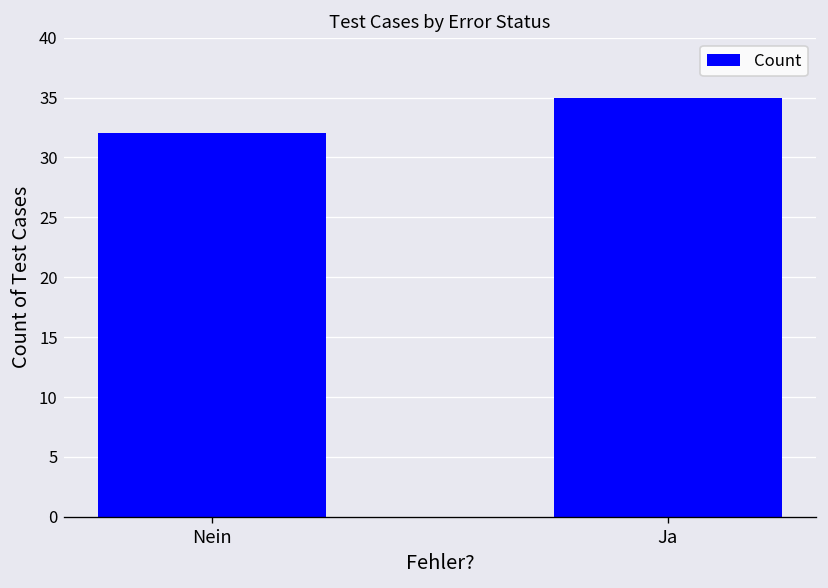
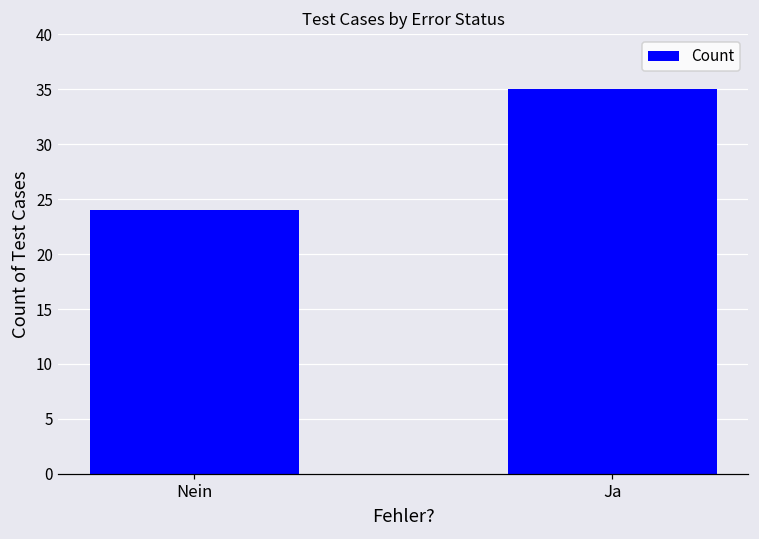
Nein: 32 -> 24
